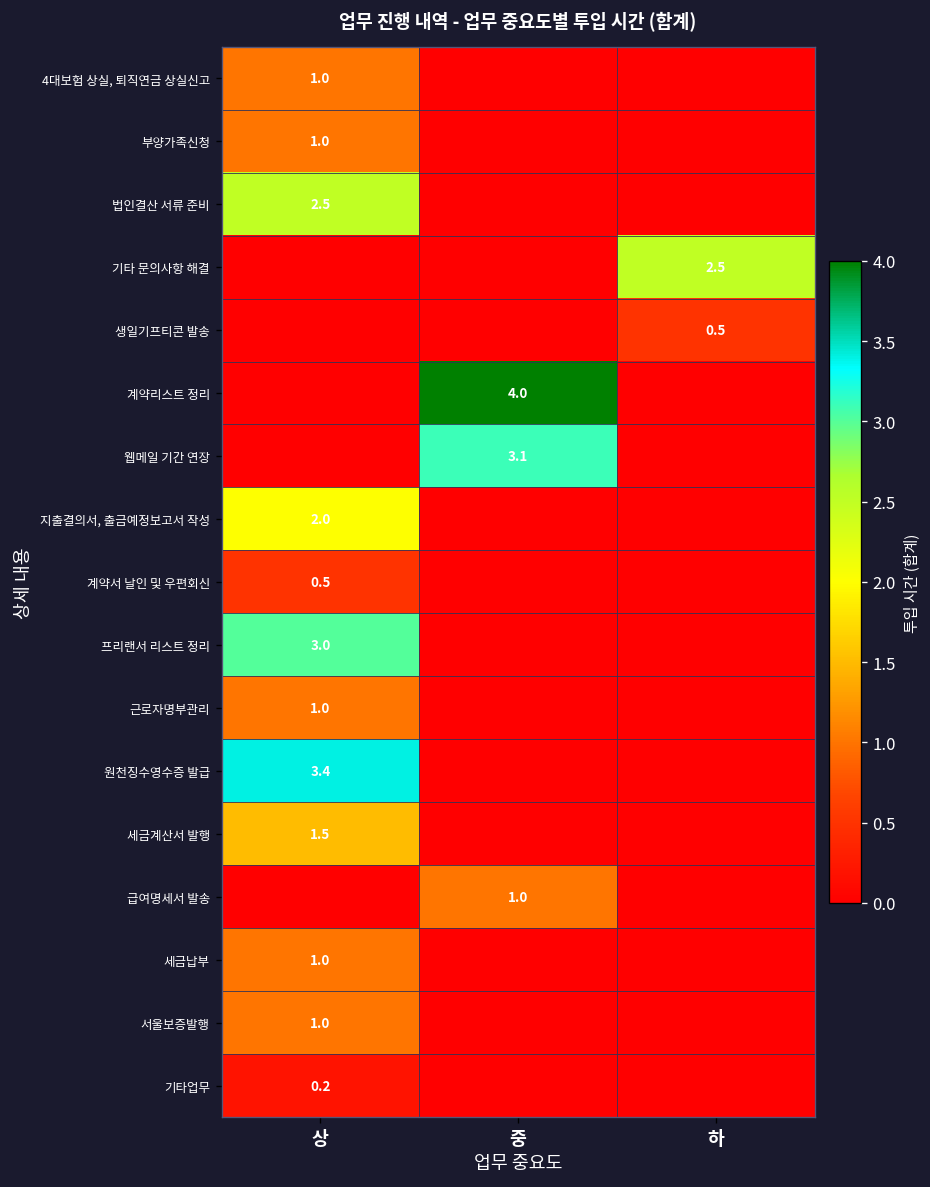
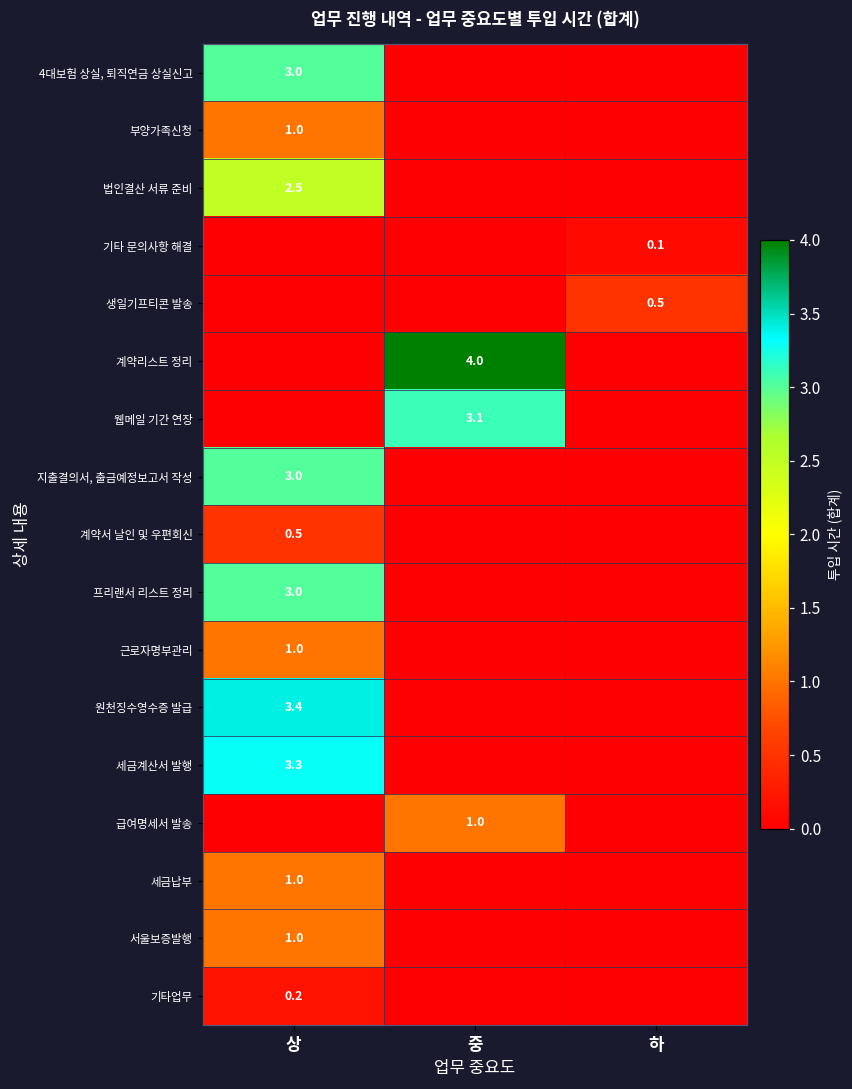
4대보험 상실, 퇴직연금 상실신고, 상: 1.0 -> 3.0
기타 문의사항 해결, 하: 2.5 -> 0.1
지출결의서, 출금예정보고서 작성, 상: 2.0 -> 3.0
세금계산서 발행, 상: 1.5 -> 3.3
